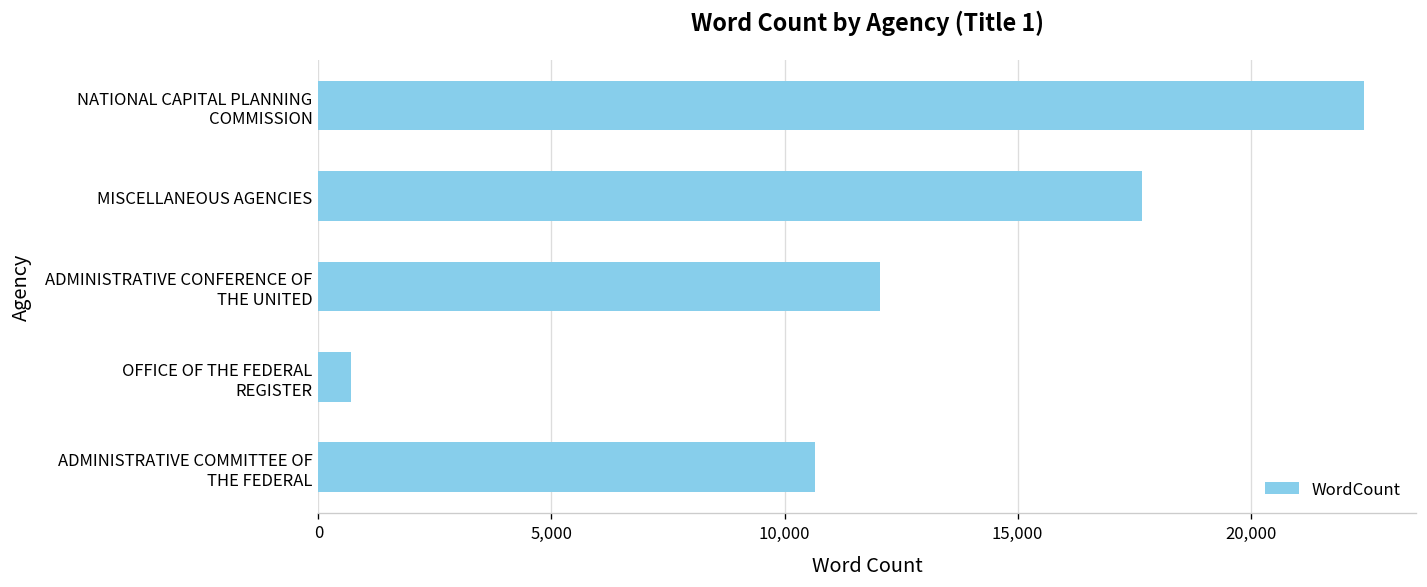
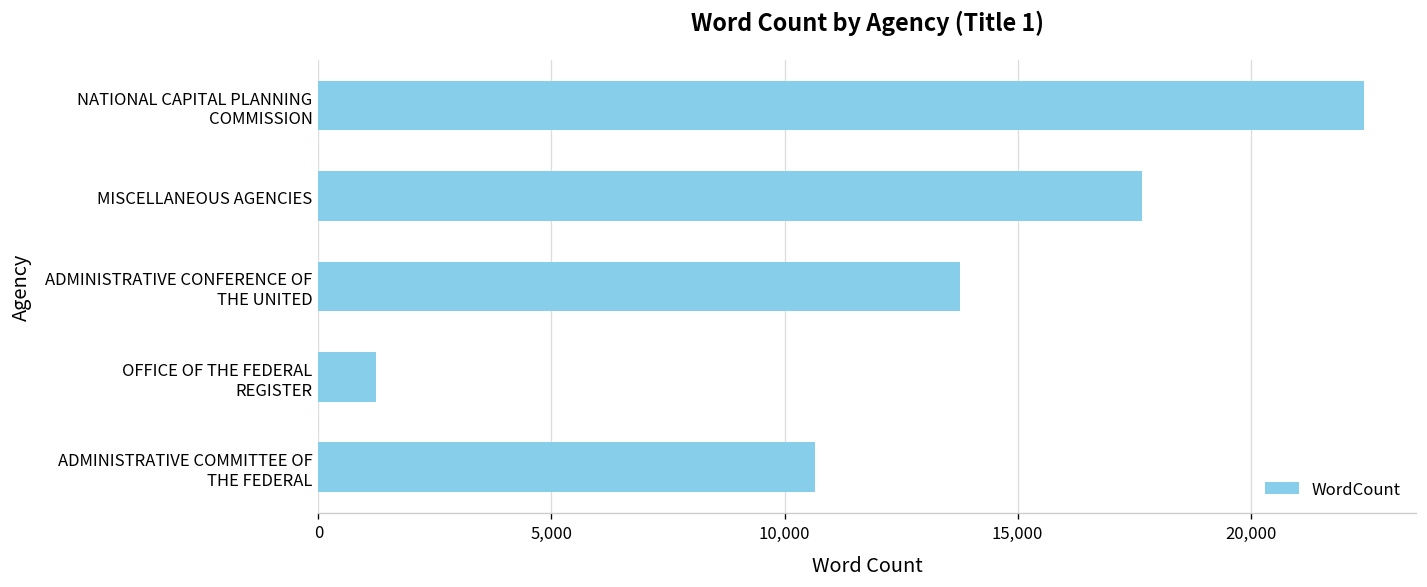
ADMINISTRATIVE CONFERENCE OF THE UNITED: 12,000 -> 13,800
OFFICE OF THE FEDERAL REGISTER: 700 -> 1,200
